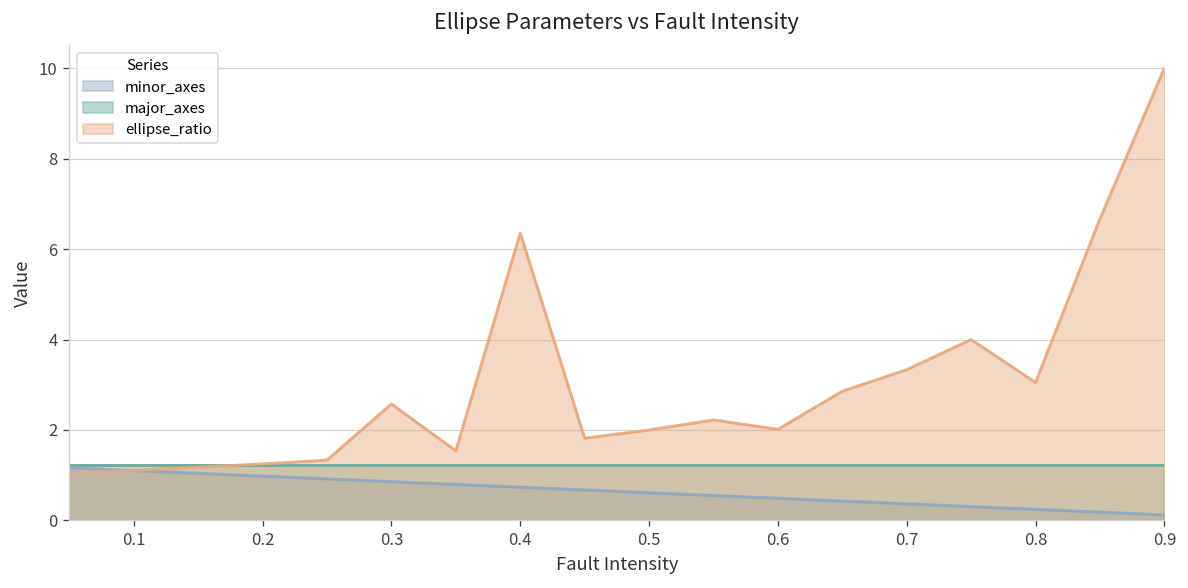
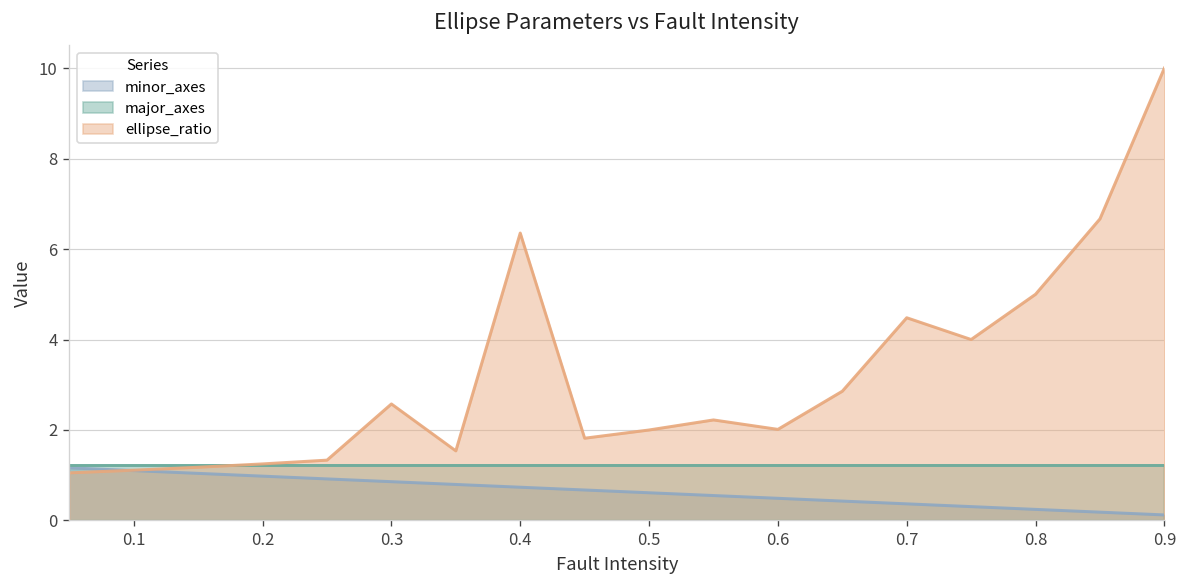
ellipse_ratio, 0.7: 3.3 -> 4.5
ellipse_ratio, 0.8: 3.0 -> 5.0
